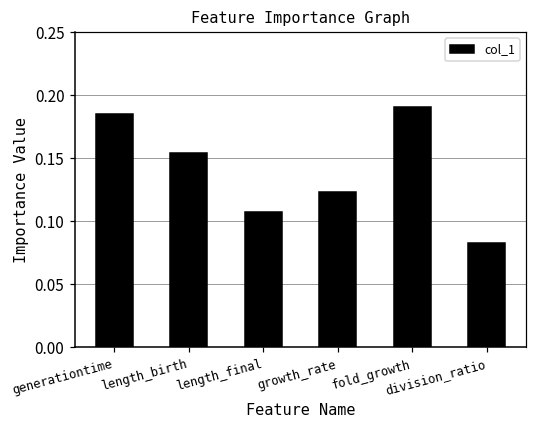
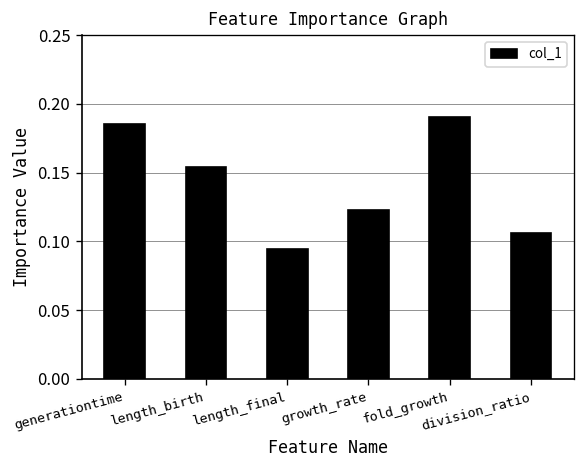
length_final: 0.107 -> 0.094
division_ratio: 0.082 -> 0.106
